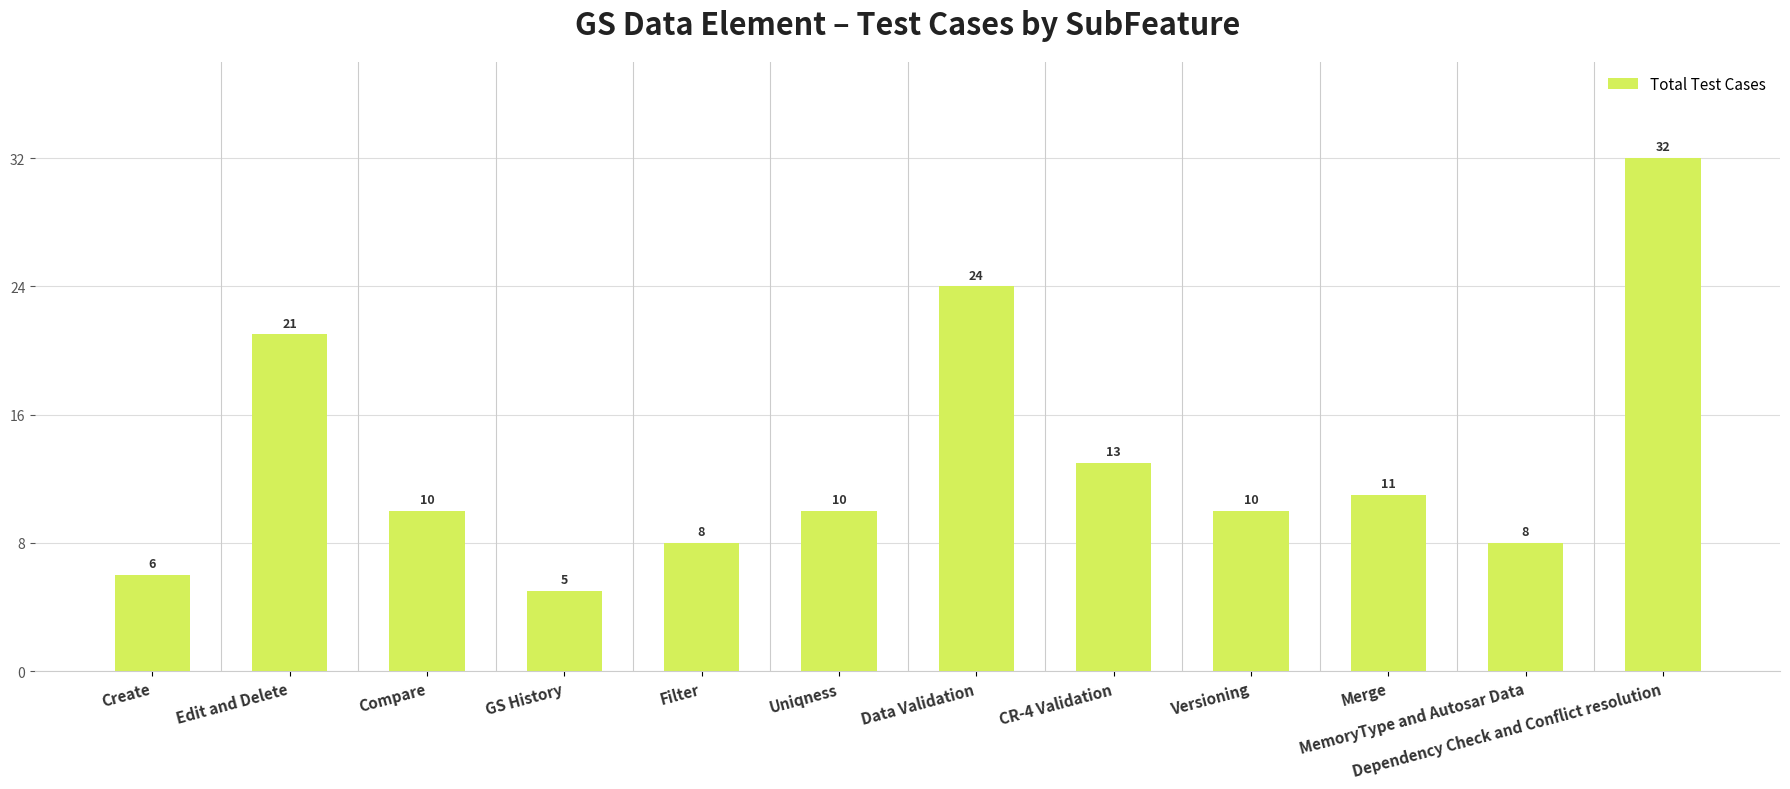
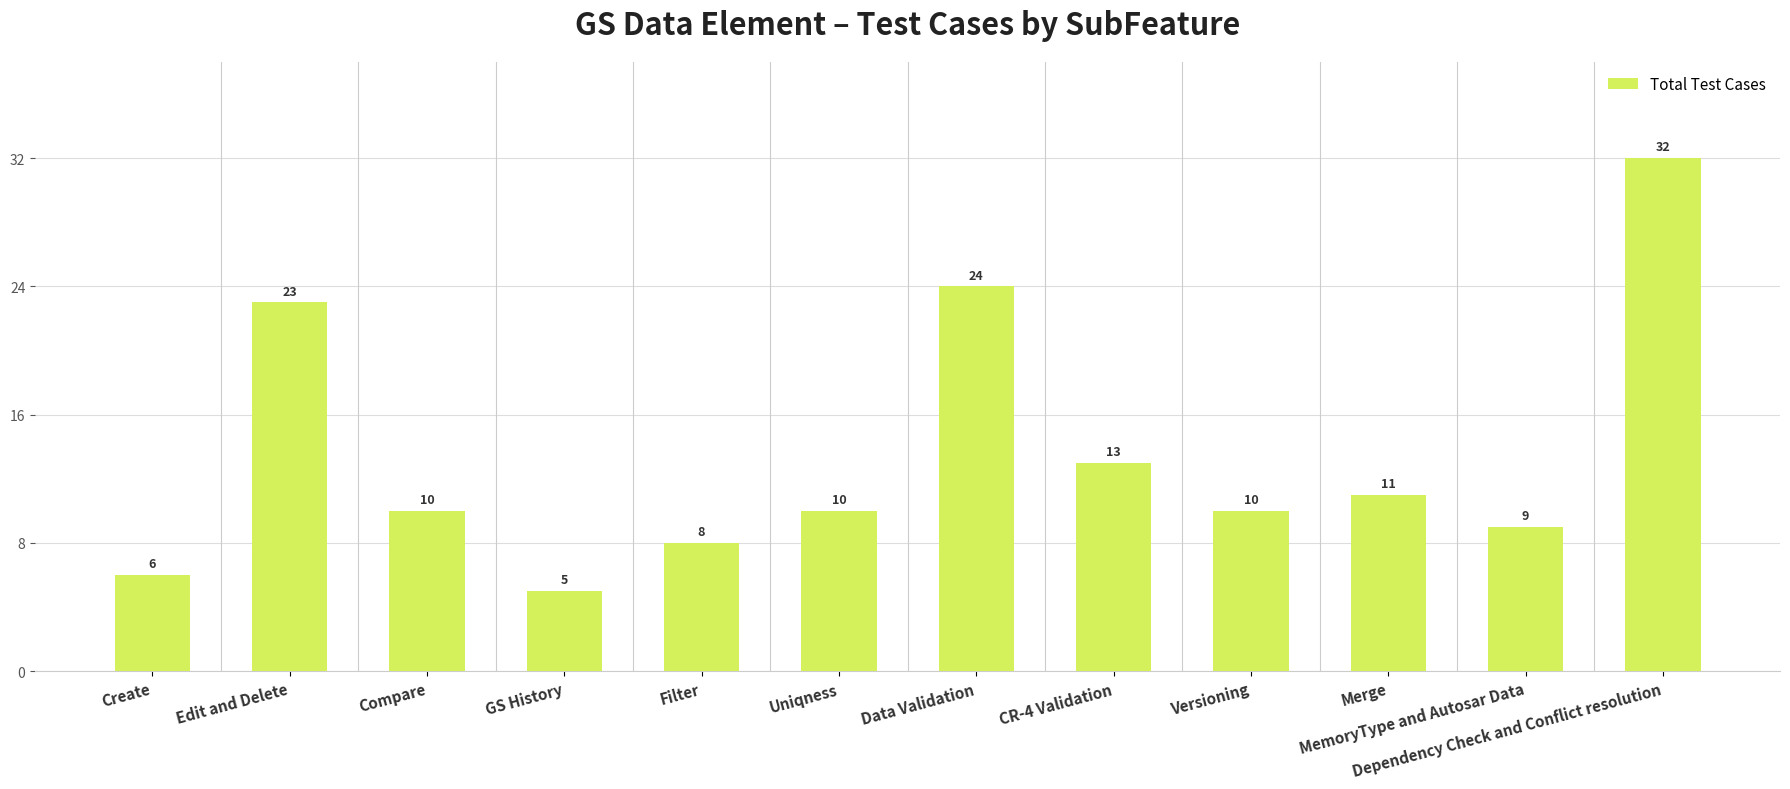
Edit and Delete: 21 -> 23
MemoryType and Autosar Data: 8 -> 9
